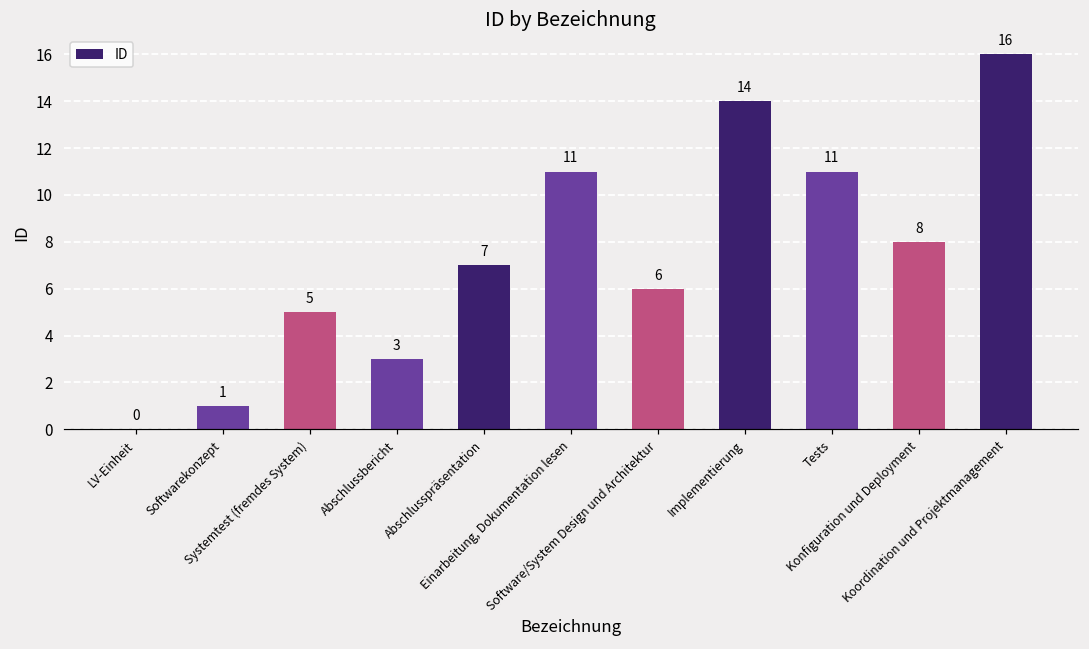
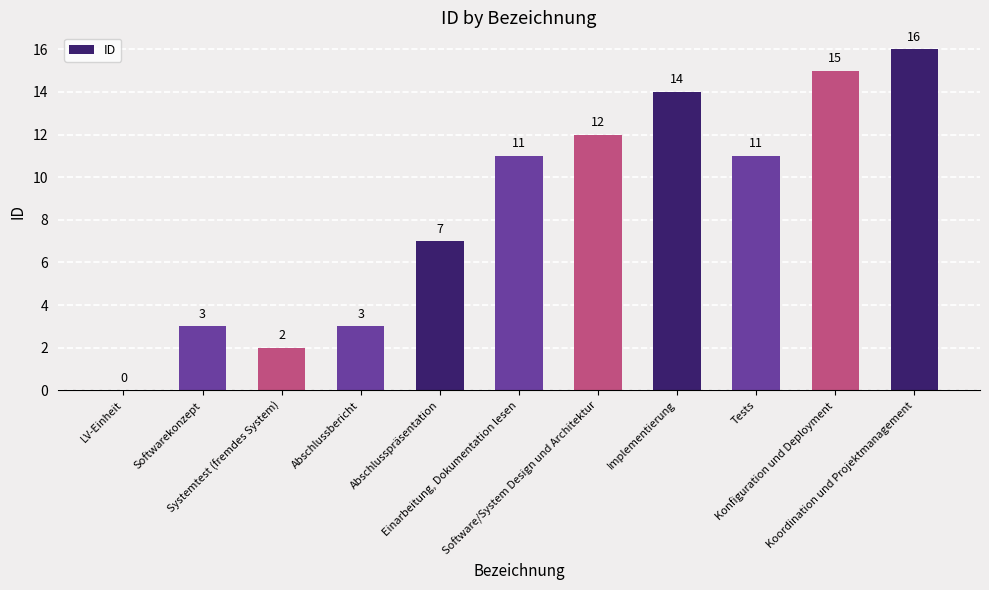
Softwarekonzept: 1 -> 3
Systemtest (fremdes System): 5 -> 2
Software/System Design und Architektur: 6 -> 12
Konfiguration und Deployment: 8 -> 15
